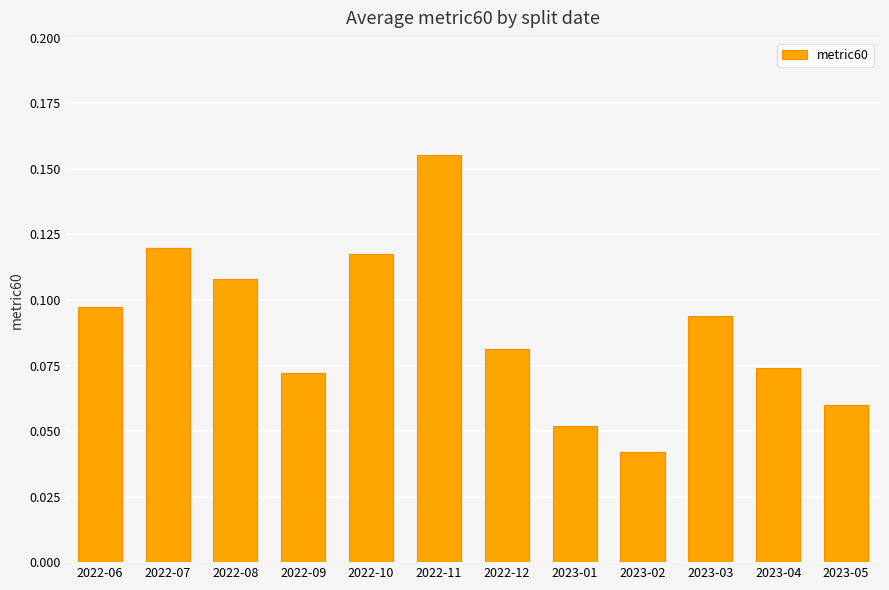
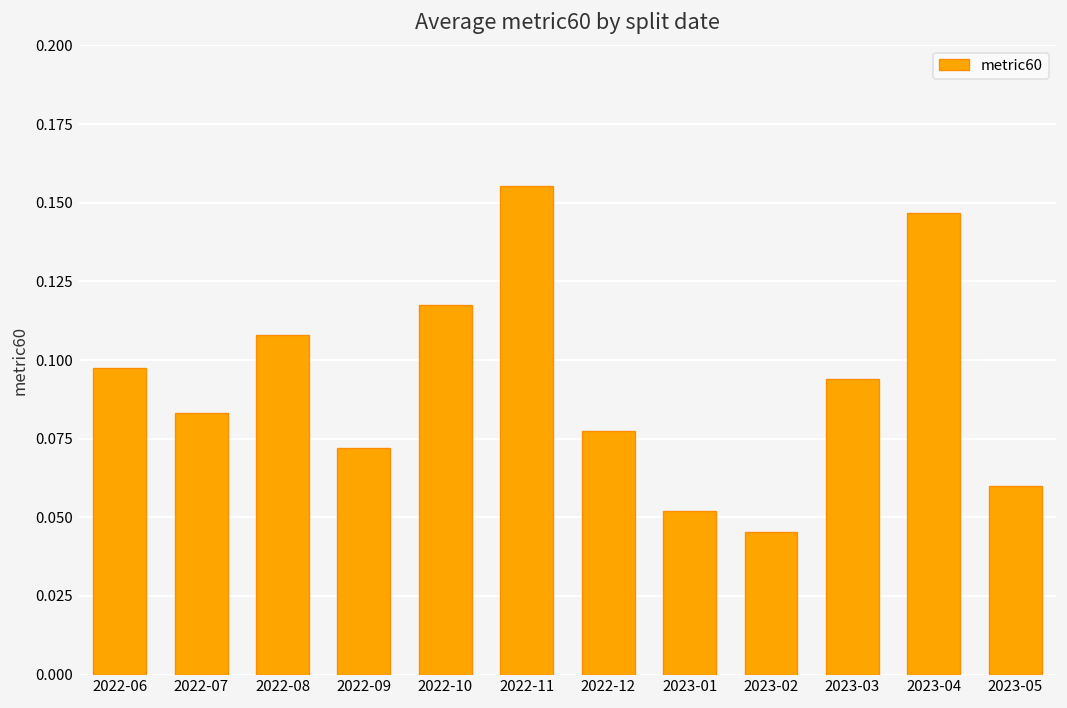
2022-07: 0.120 -> 0.083
2022-12: 0.081 -> 0.078
2023-02: 0.042 -> 0.045
2023-04: 0.074 -> 0.147
